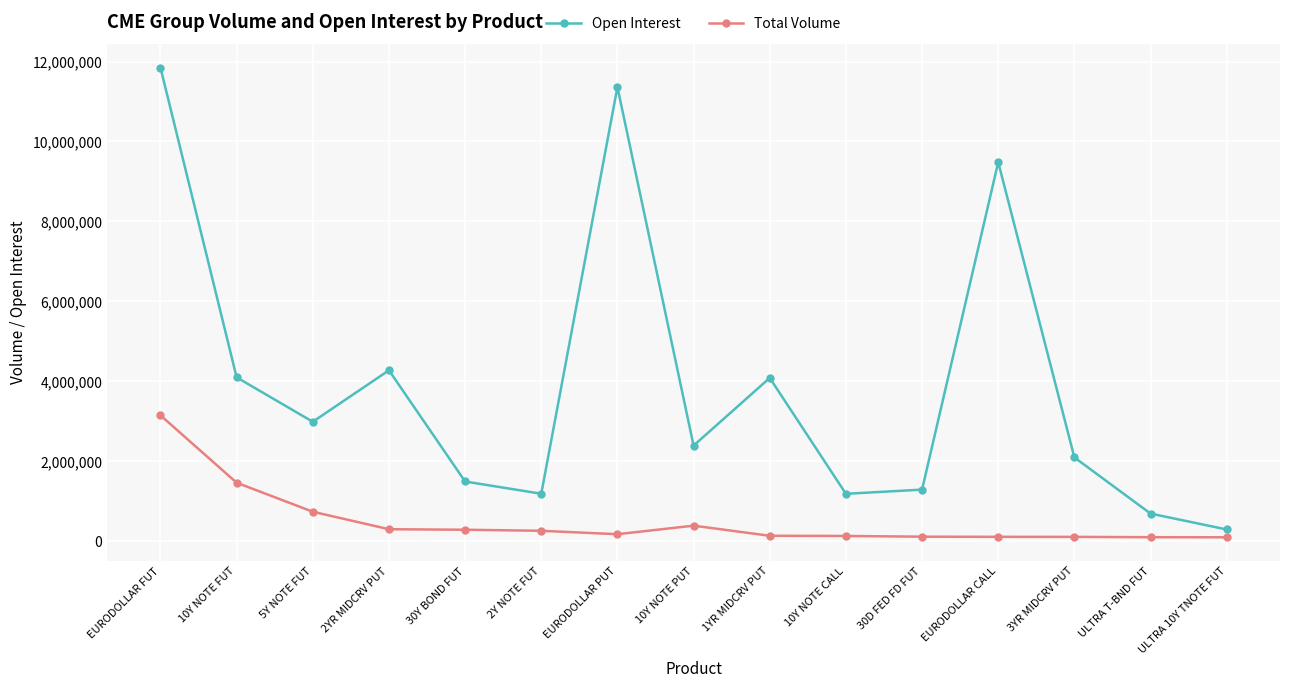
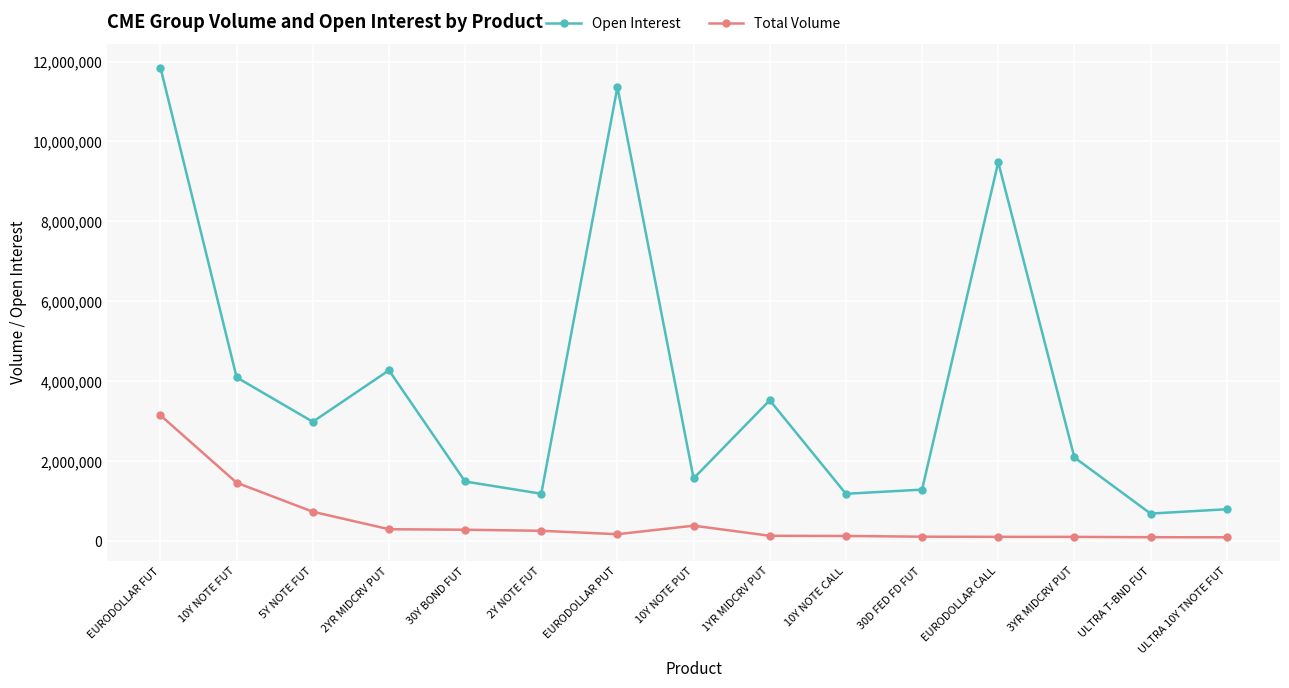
Open Interest, 10Y NOTE PUT: 2,400,000 -> 1,600,000
Open Interest, 1YR MIDCRV PUT: 4,100,000 -> 3,500,000
Open Interest, ULTRA 10Y TNOTE FUT: 300,000 -> 800,000
